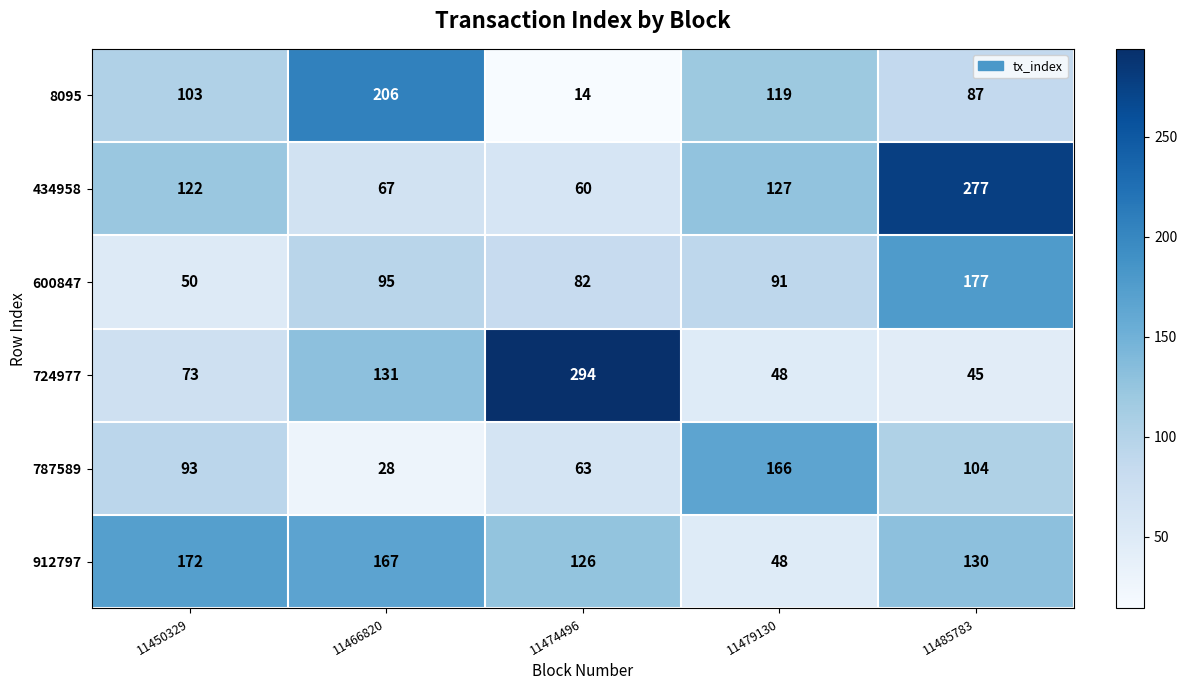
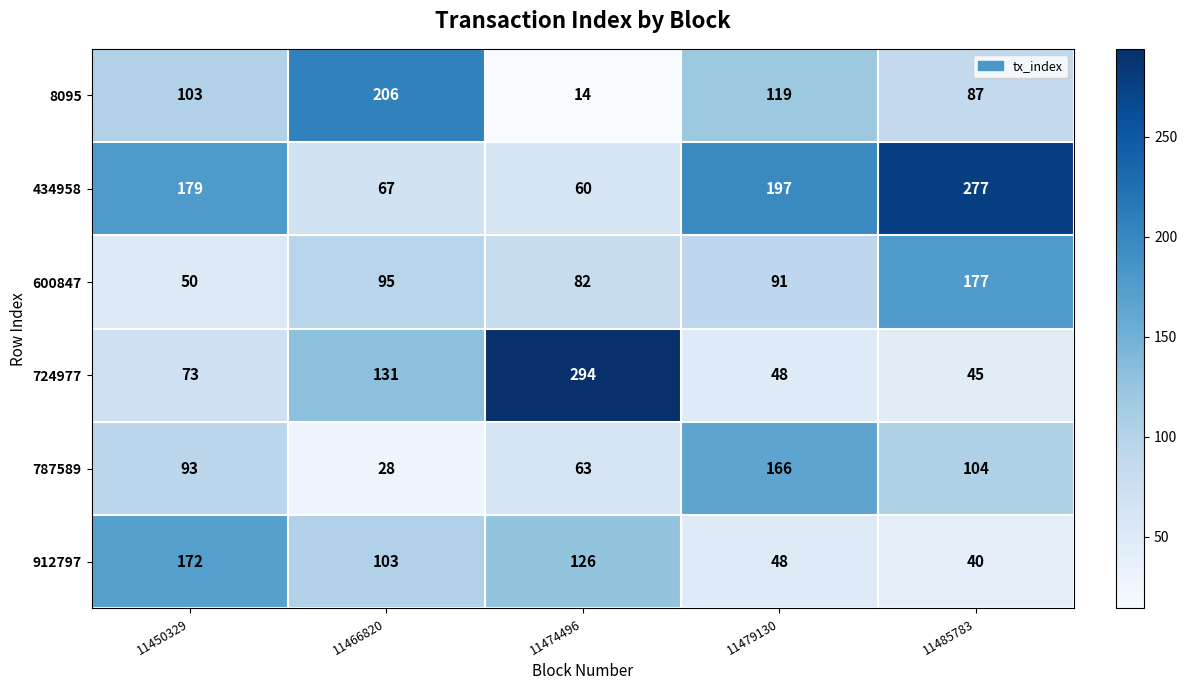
434958, 11450329: 122 -> 179
434958, 11479130: 127 -> 197
912797, 11466820: 167 -> 103
912797, 11485783: 130 -> 40
